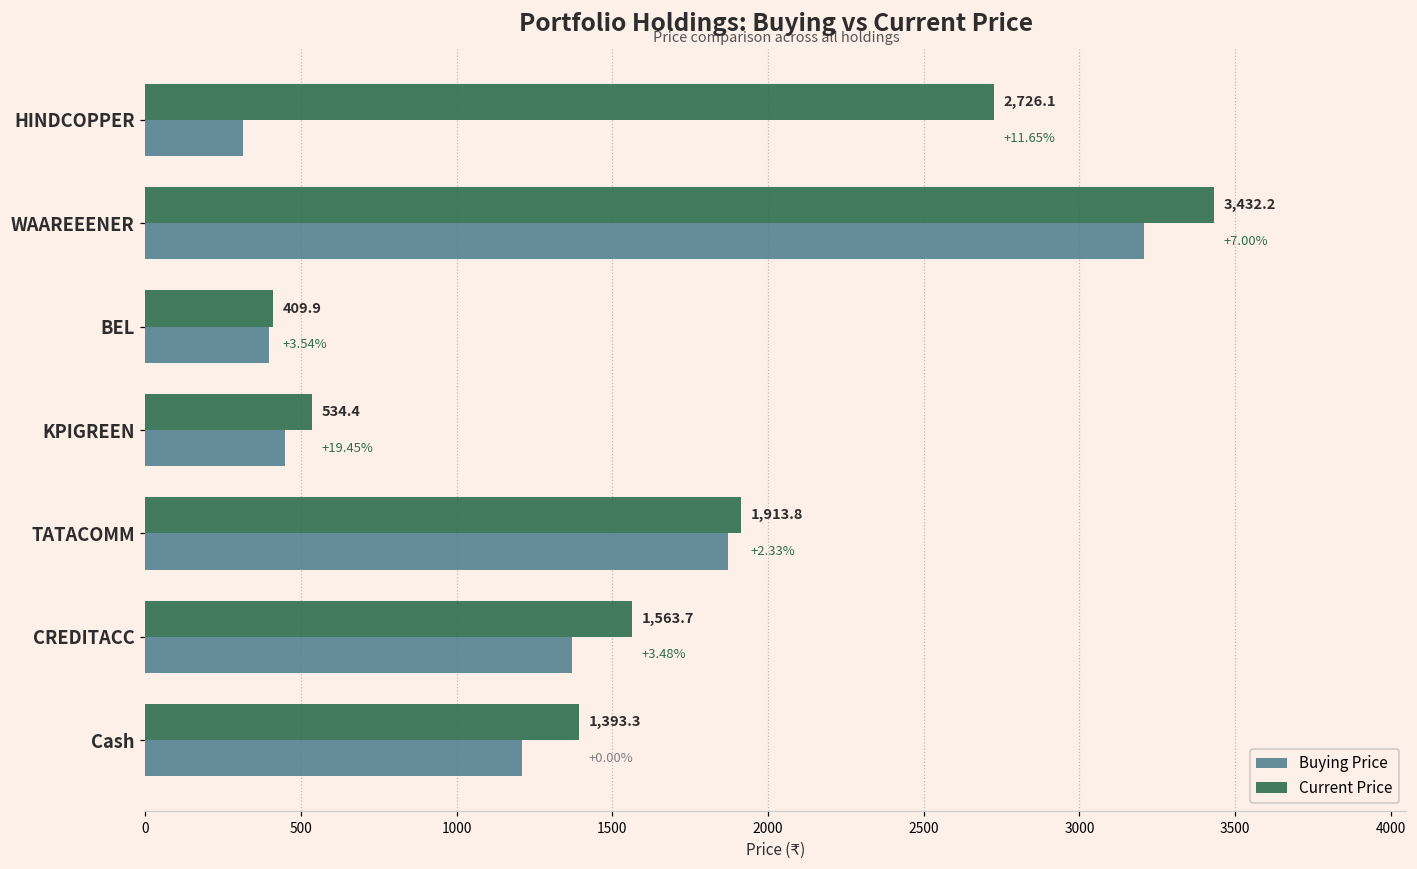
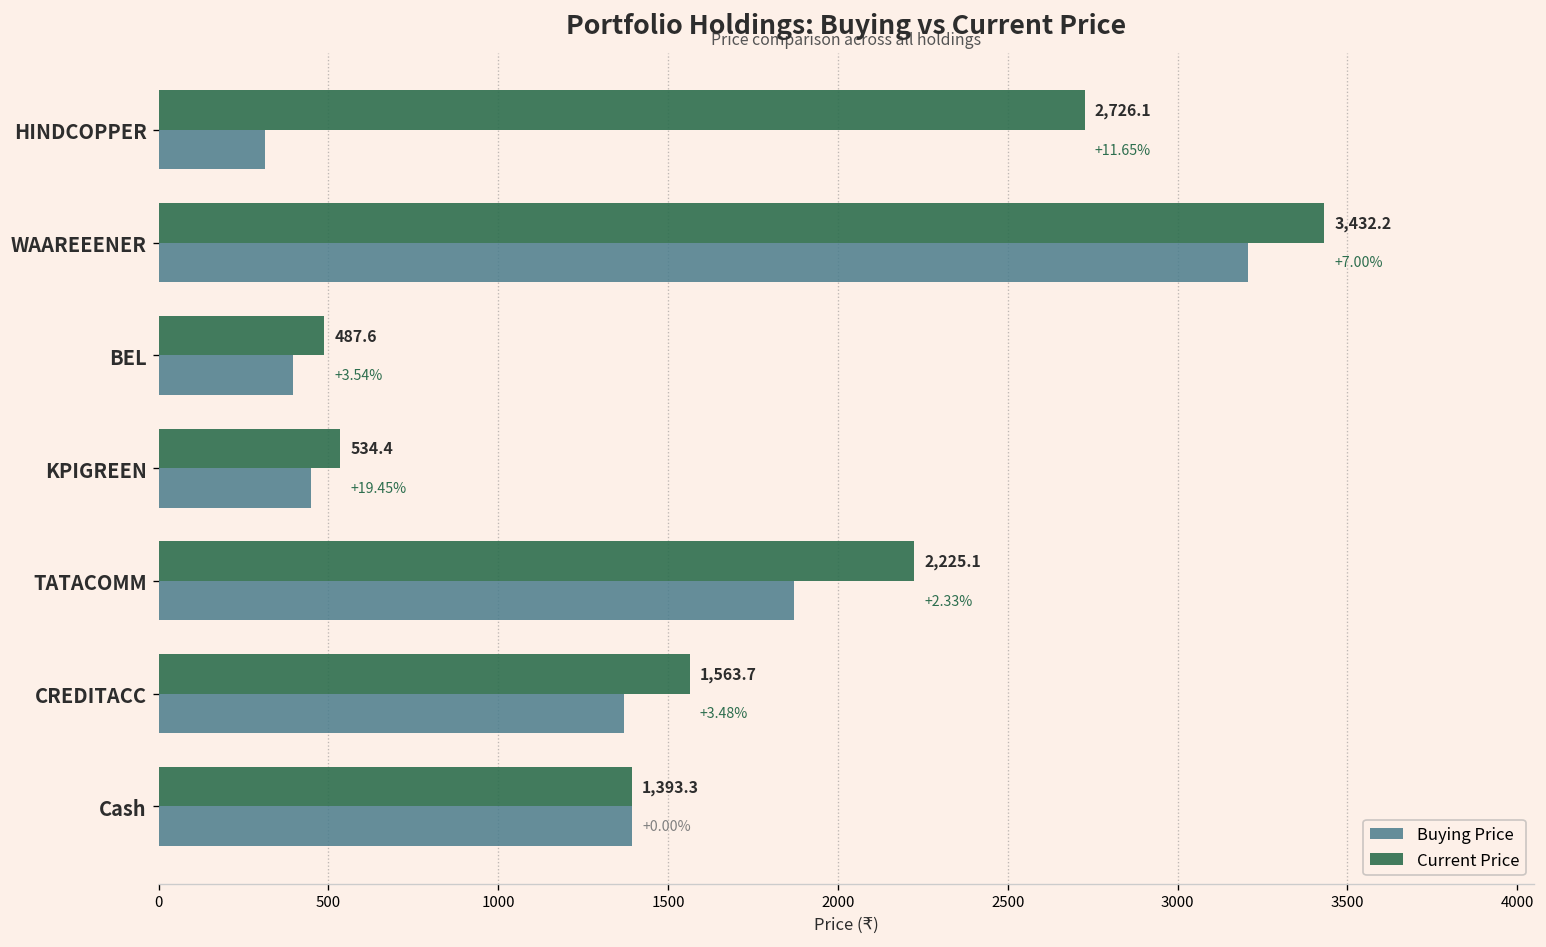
Current Price, BEL: 409.9 -> 487.6
Current Price, TATACOMM: 1,913.8 -> 2,225.1
Buying Price, Cash: 1210 -> 1390
